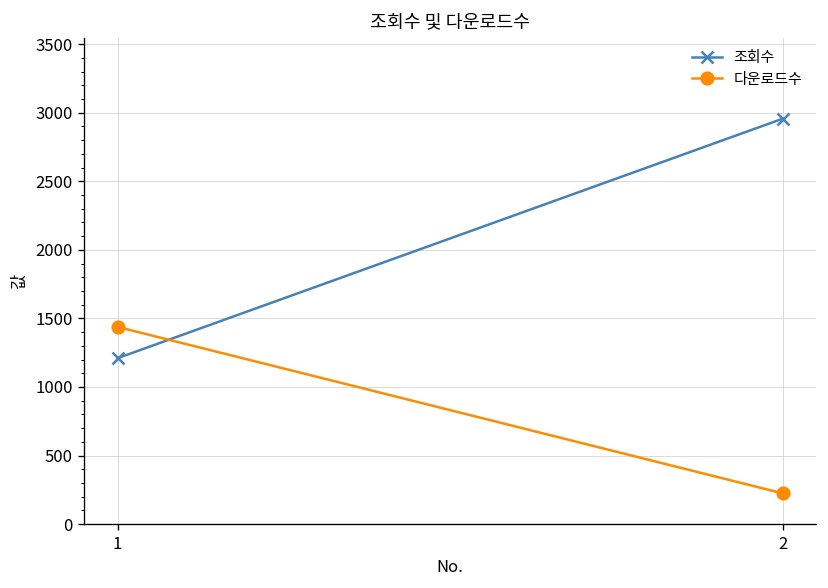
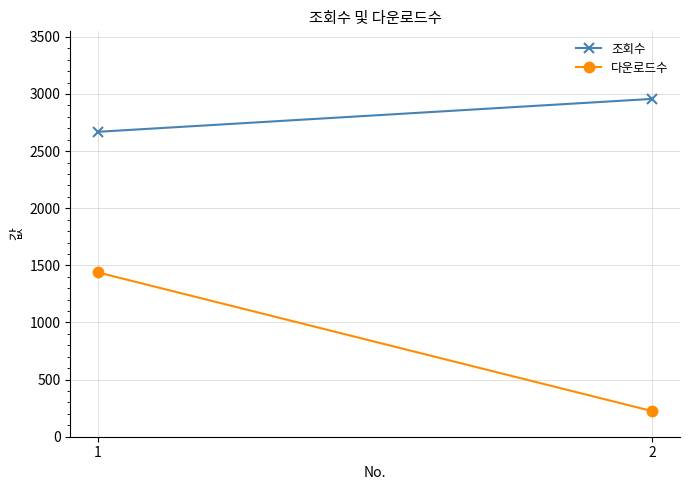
조회수, 1: 1210 -> 2670
